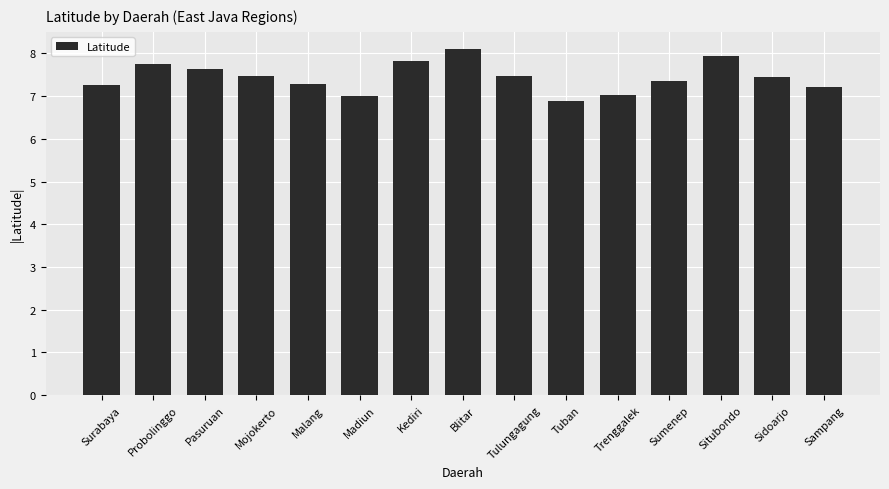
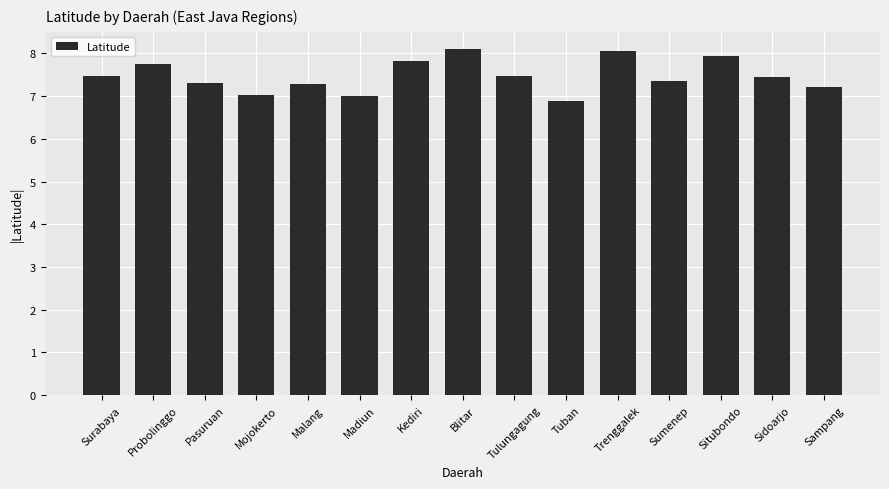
Surabaya: 7.3 -> 7.5
Pasuruan: 7.6 -> 7.3
Mojokerto: 7.5 -> 7.0
Trenggalek: 7.0 -> 8.0
